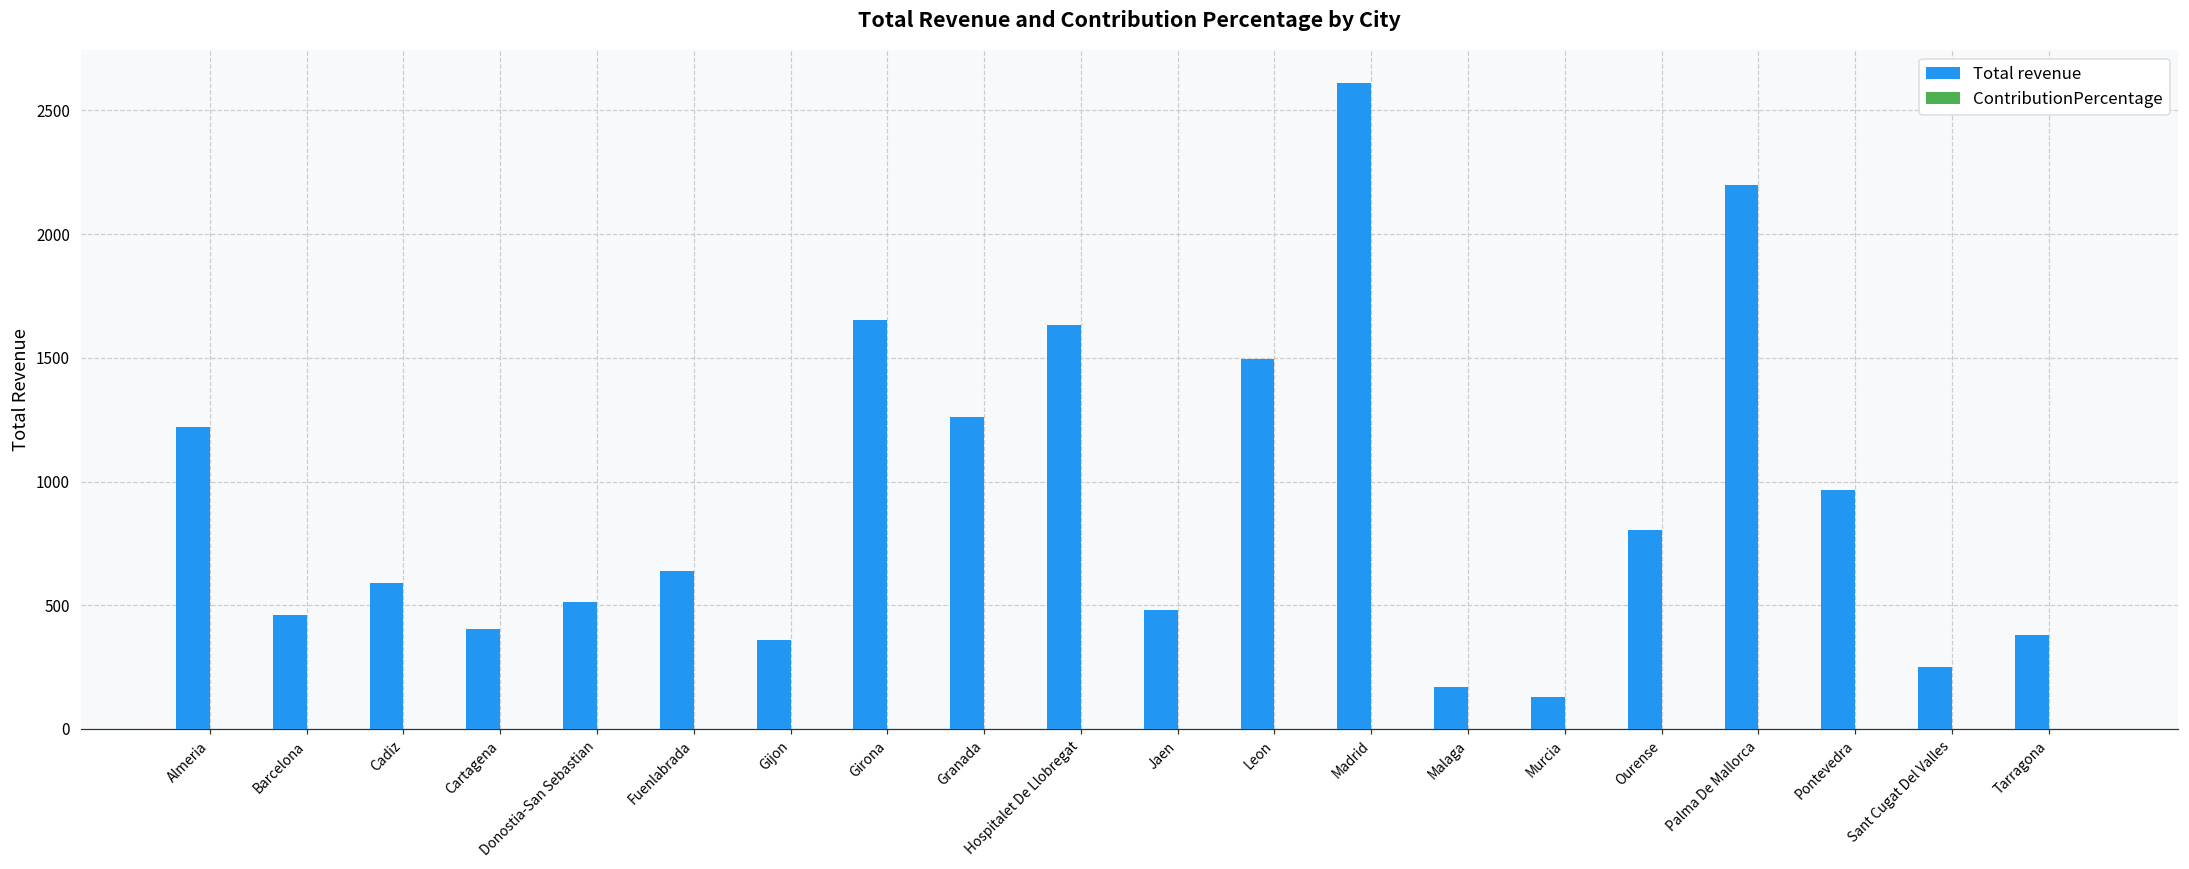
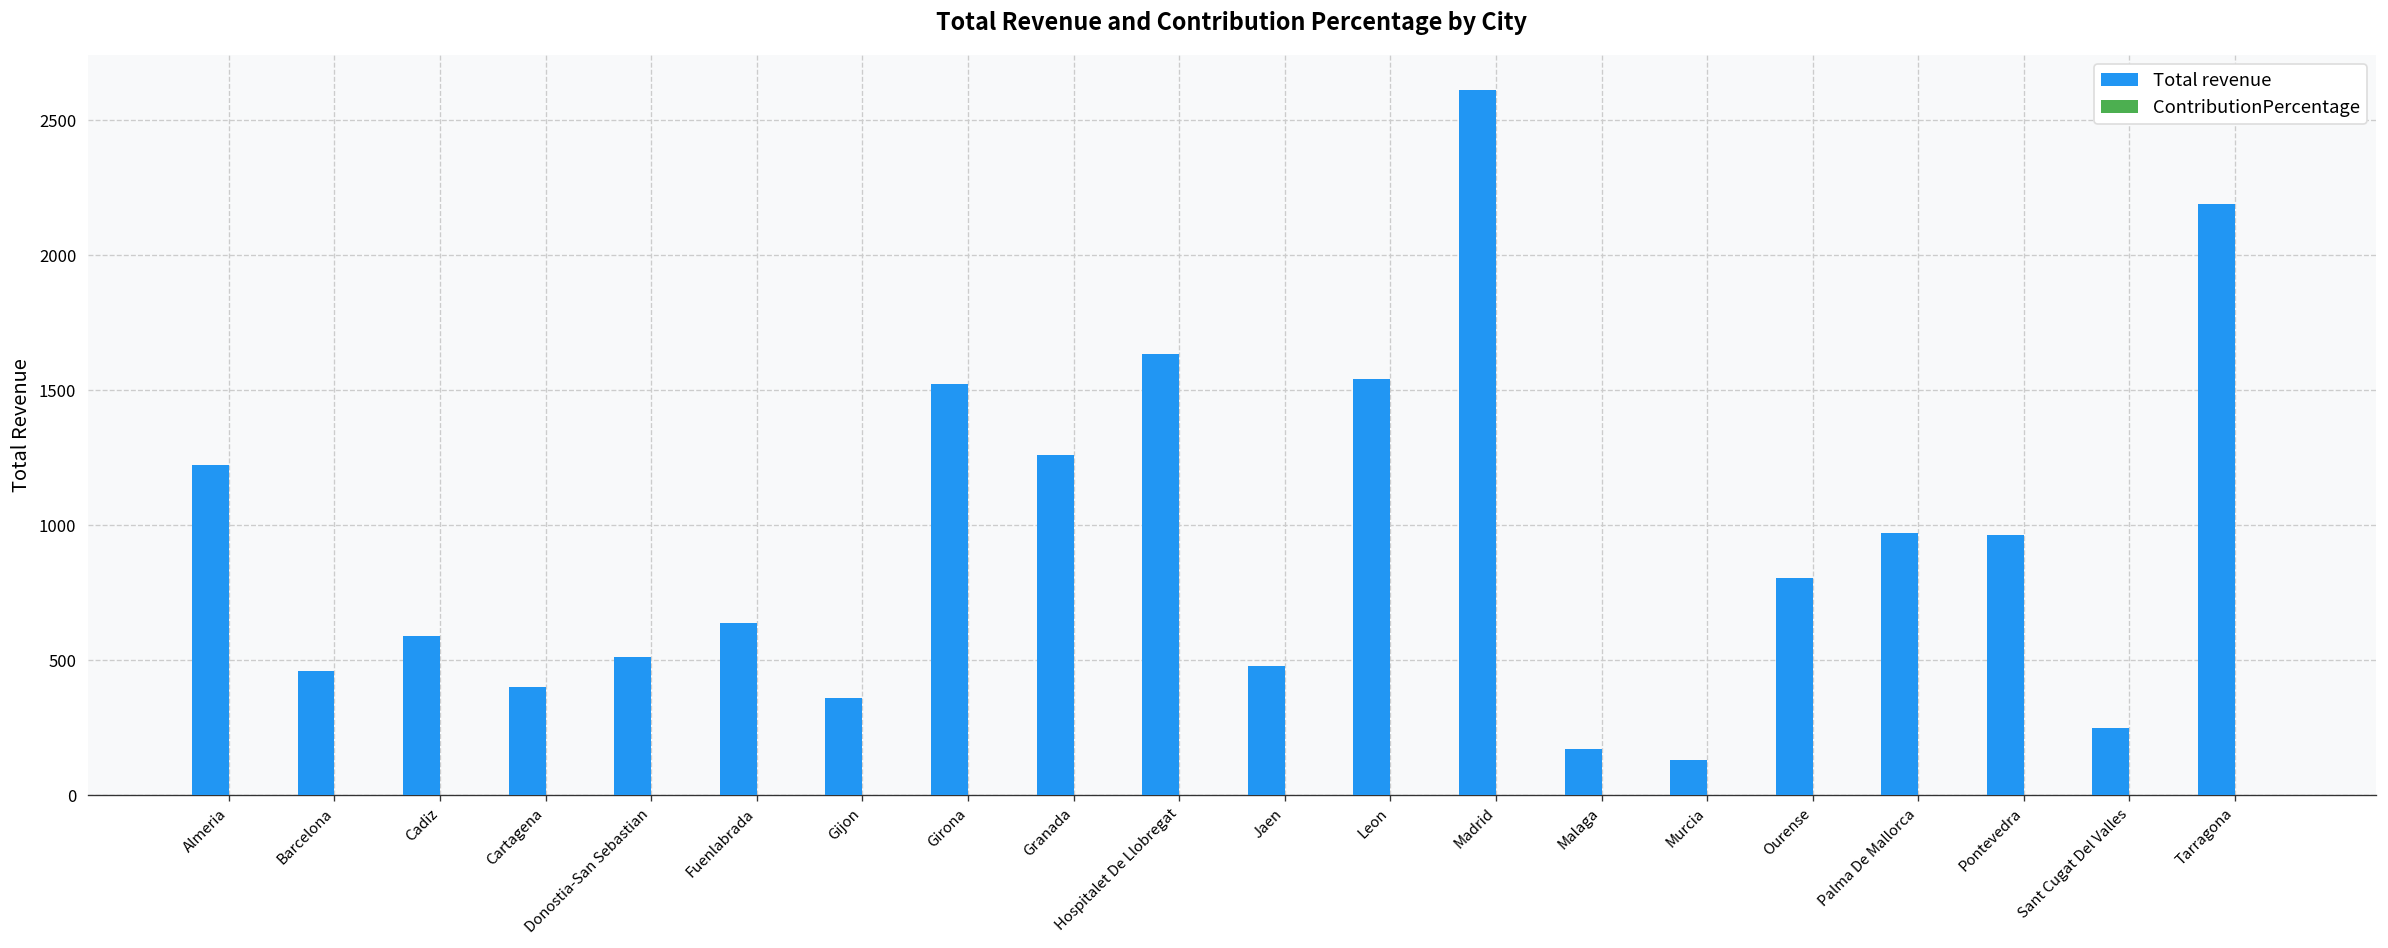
Total revenue, Girona: 1650 -> 1520
Total revenue, Leon: 1490 -> 1540
Total revenue, Palma De Mallorca: 2200 -> 970
Total revenue, Tarragona: 380 -> 2190
